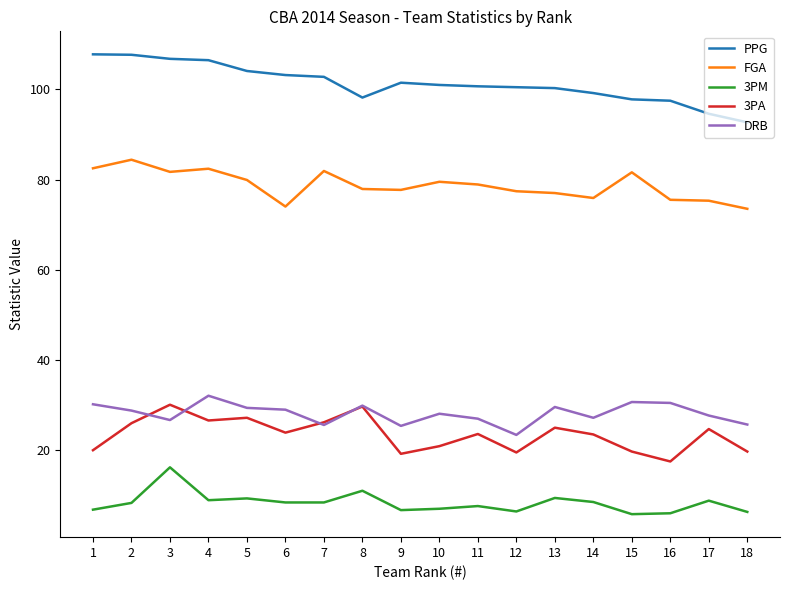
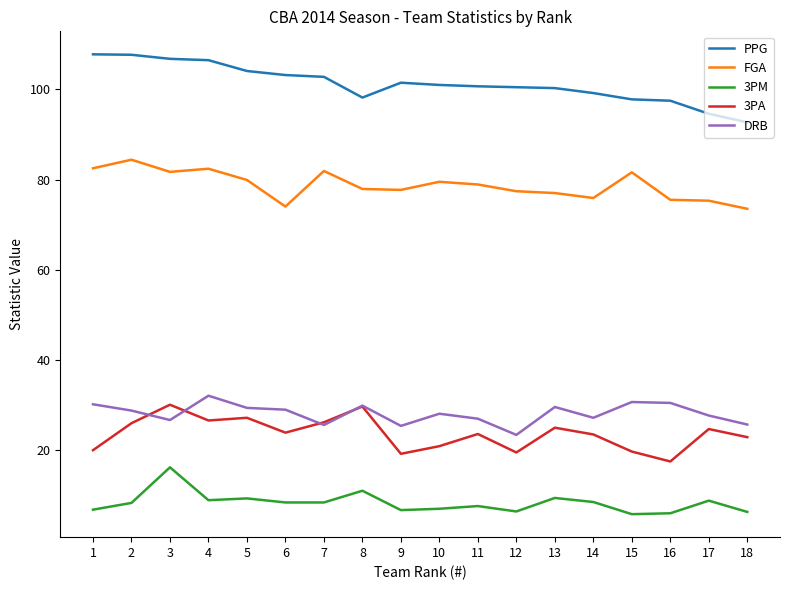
3PA, 18: 20 -> 23
